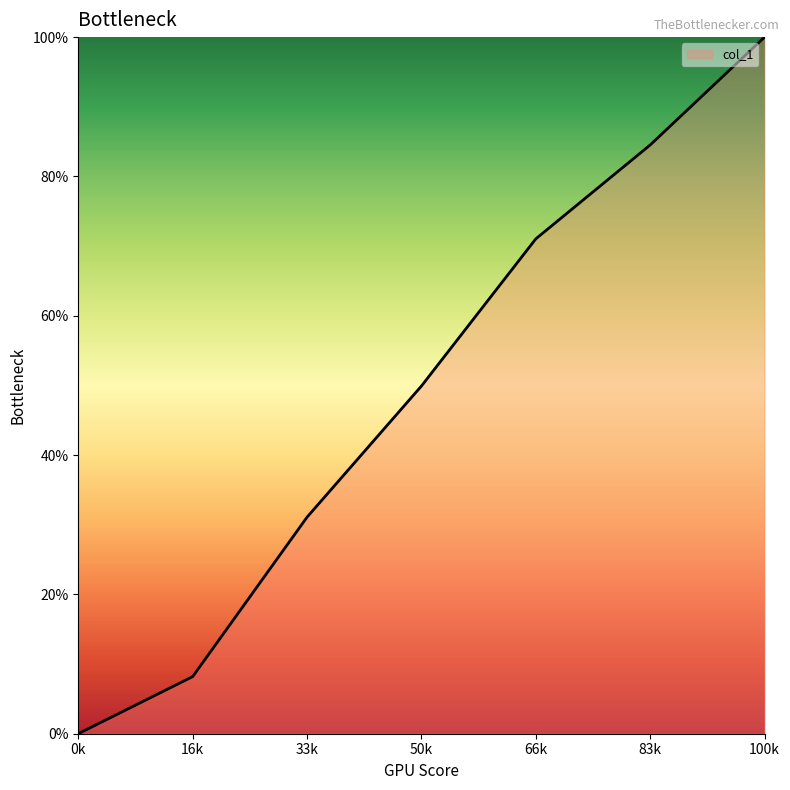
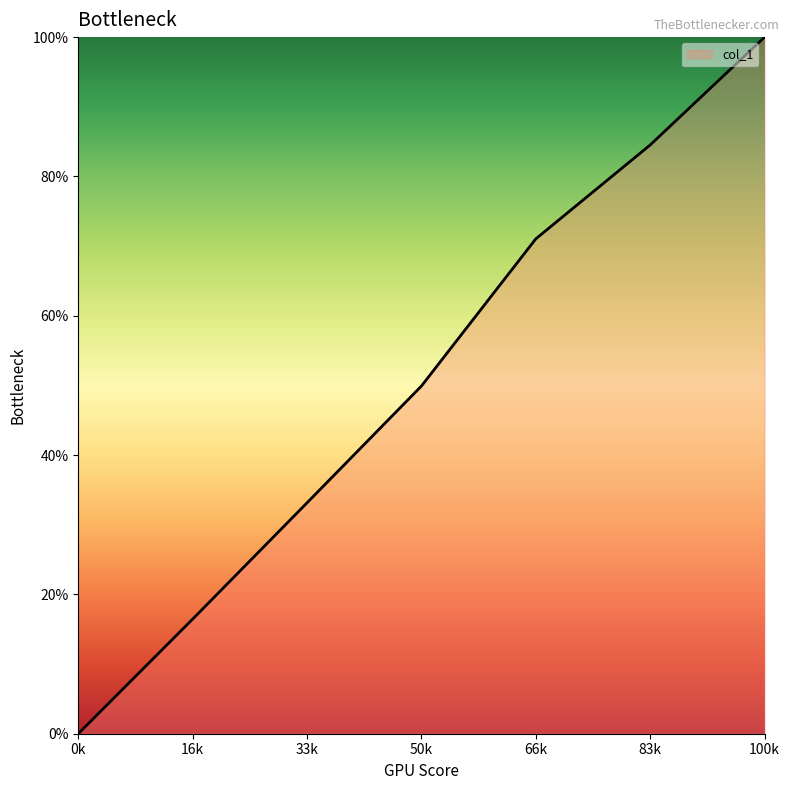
16k: 8% -> 16%
33k: 31% -> 33%
